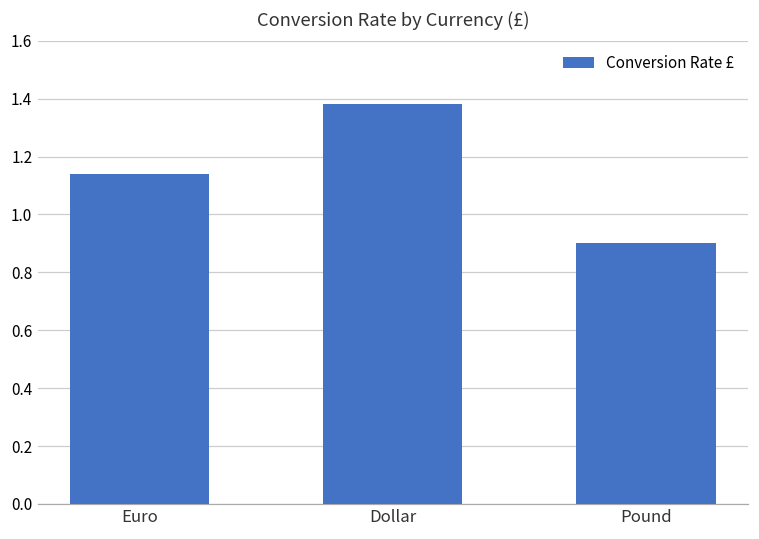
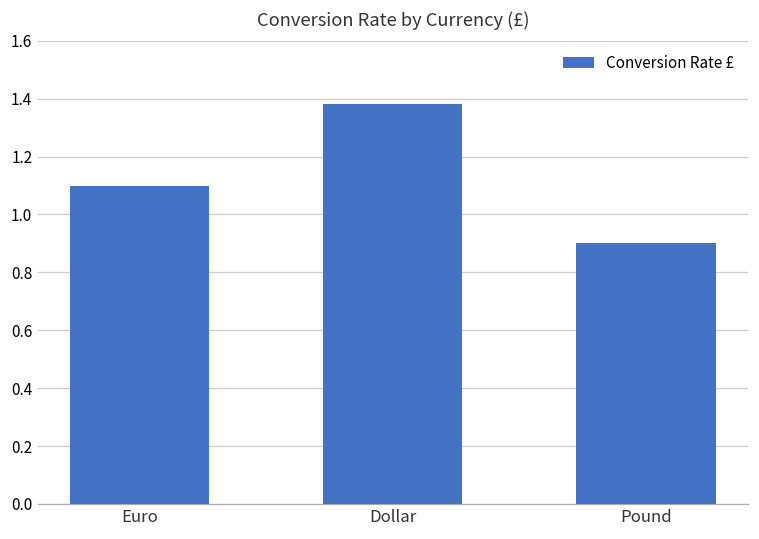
Euro: 1.14 -> 1.10
